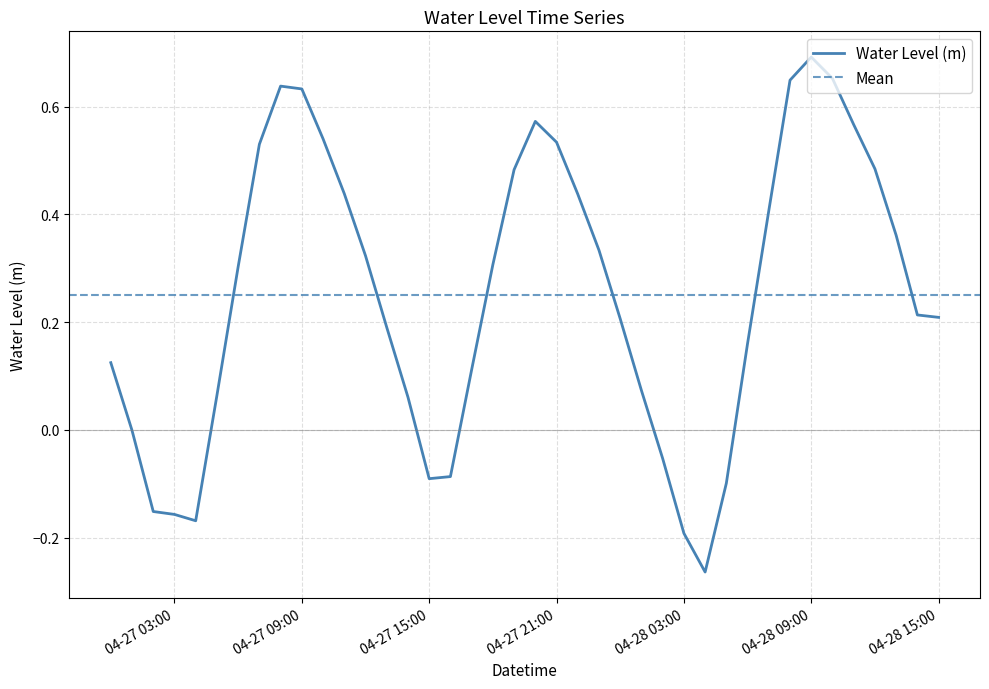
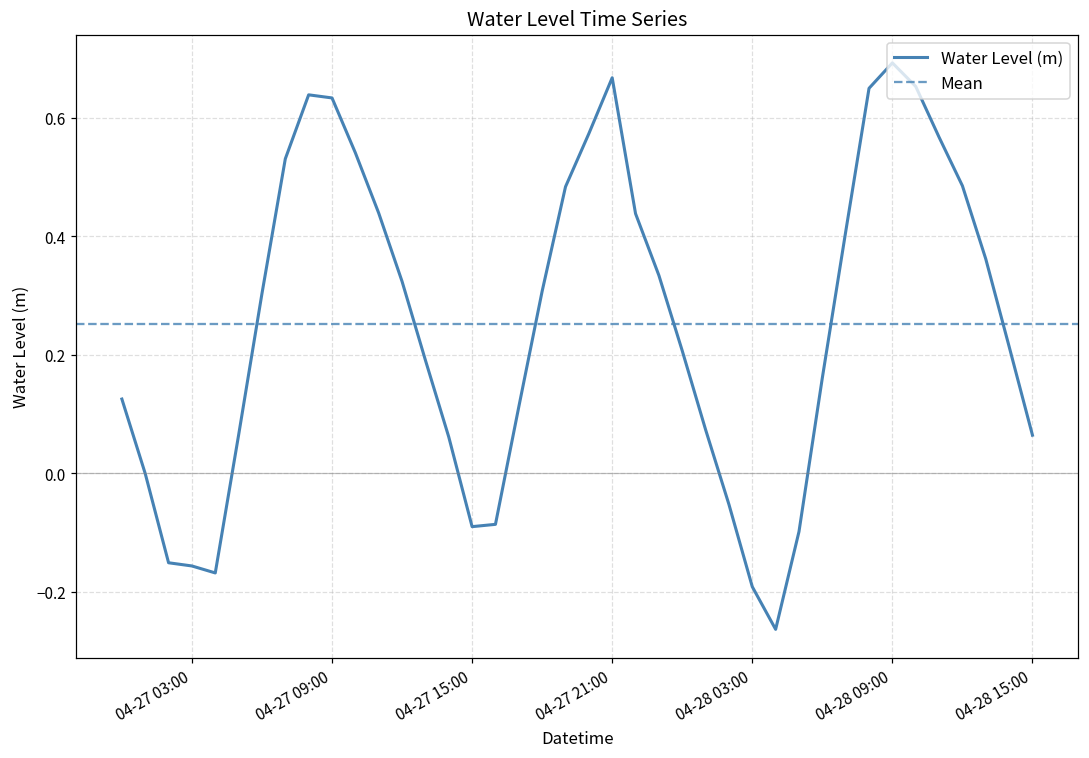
04-27 21:00: 0.53 -> 0.67
04-28 15:00: 0.21 -> 0.06
